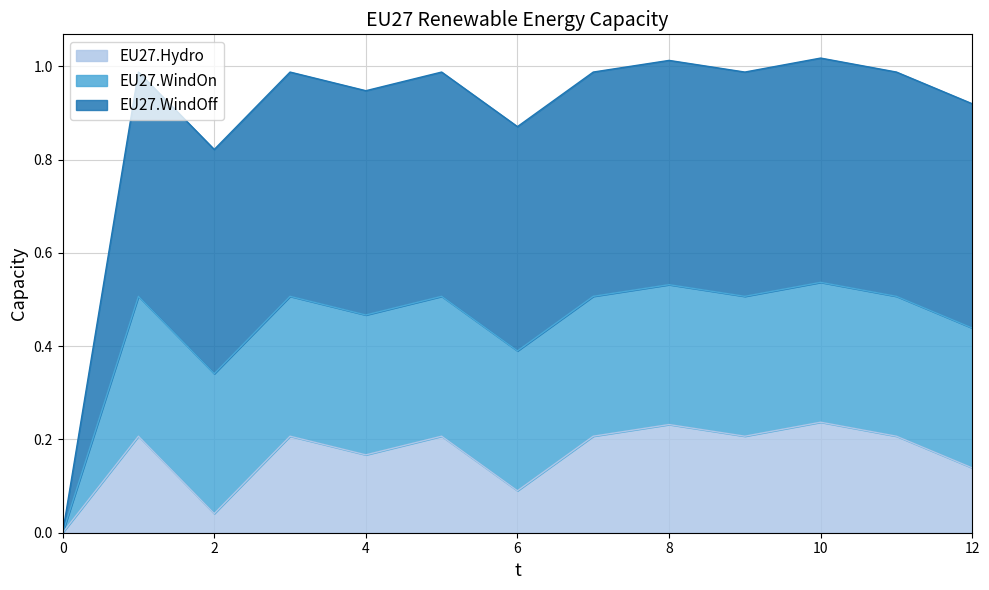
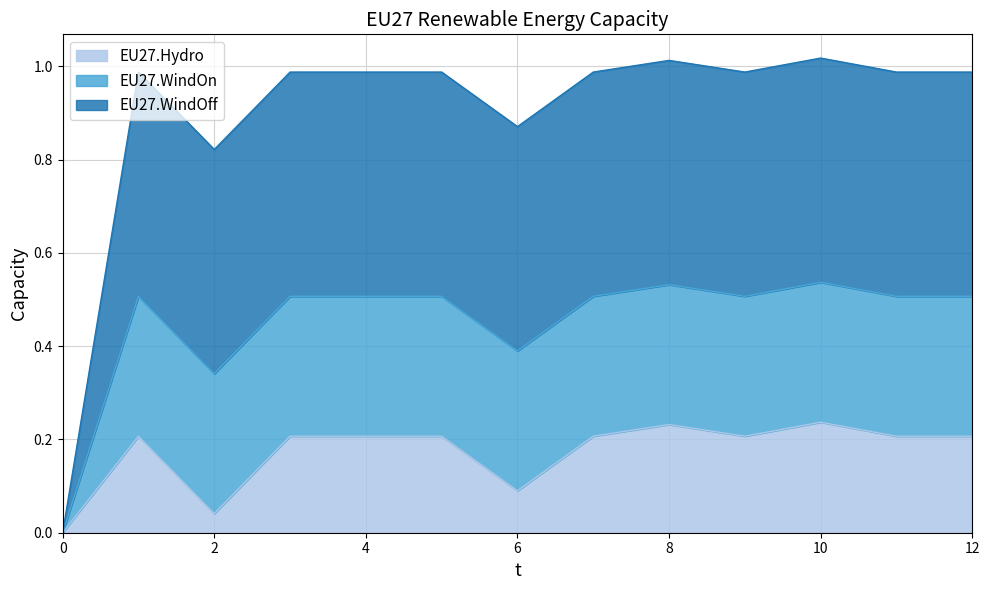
EU27.Hydro, 4: 0.17 -> 0.21
EU27.Hydro, 12: 0.14 -> 0.21
